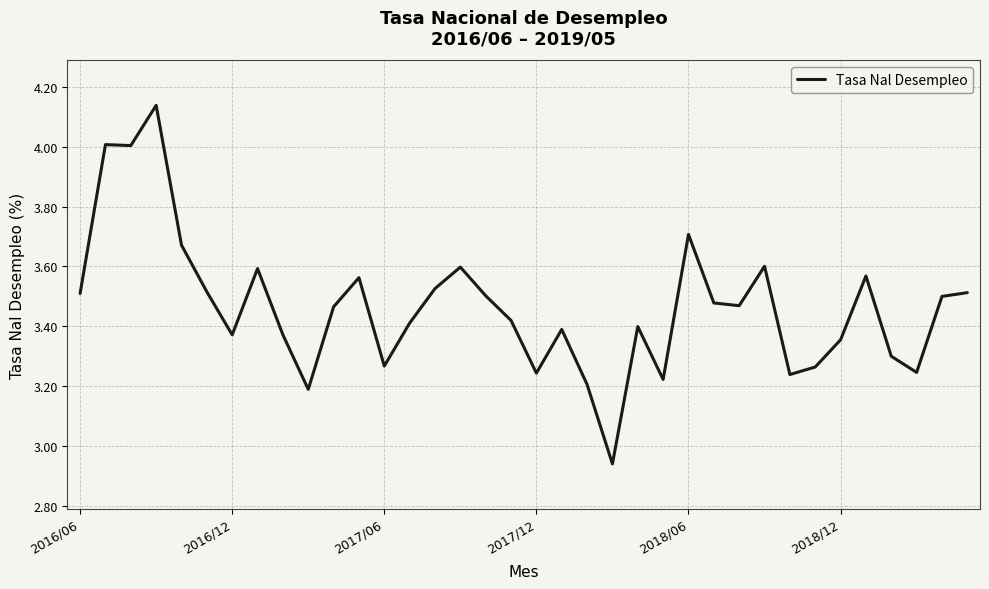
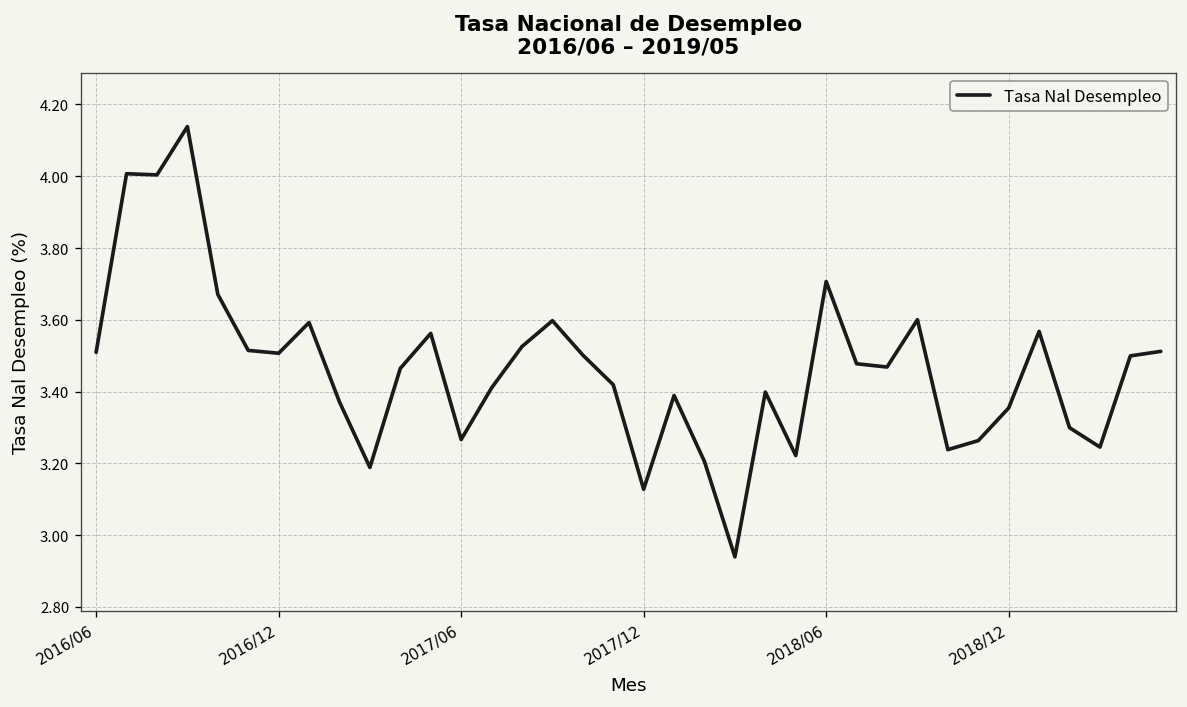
2016/12: 3.37 -> 3.51
2017/12: 3.24 -> 3.13
